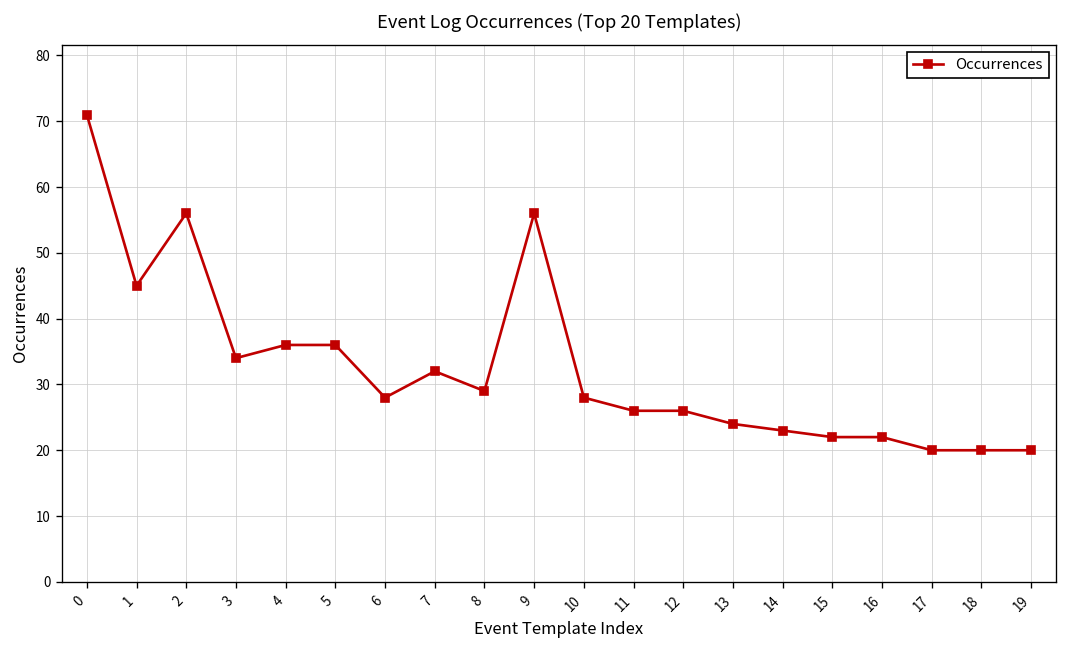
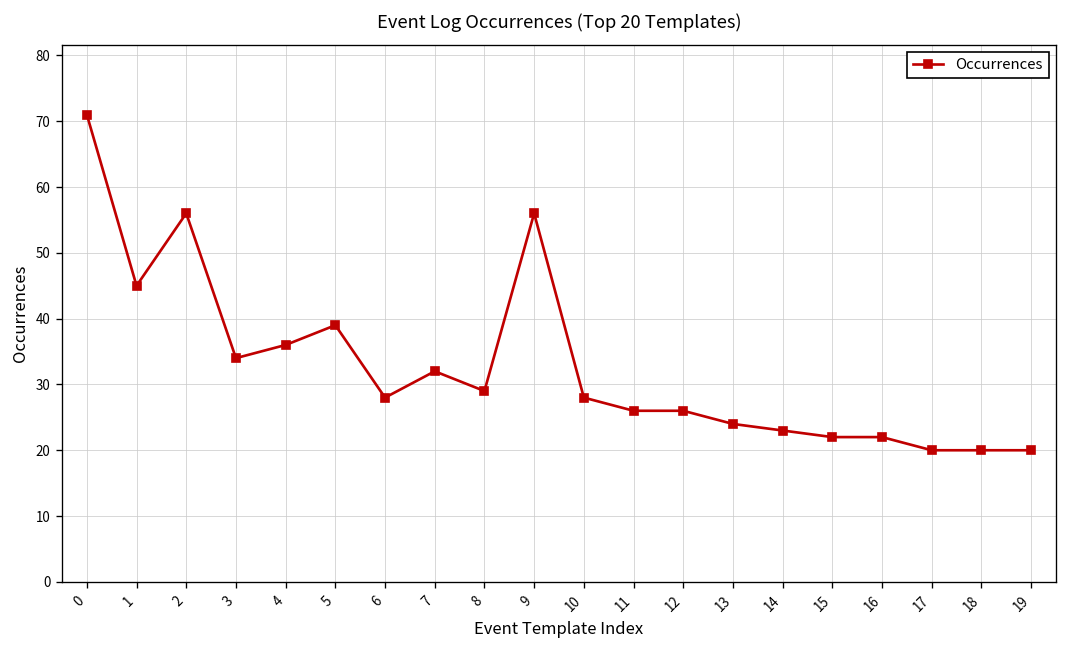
5: 36 -> 39
